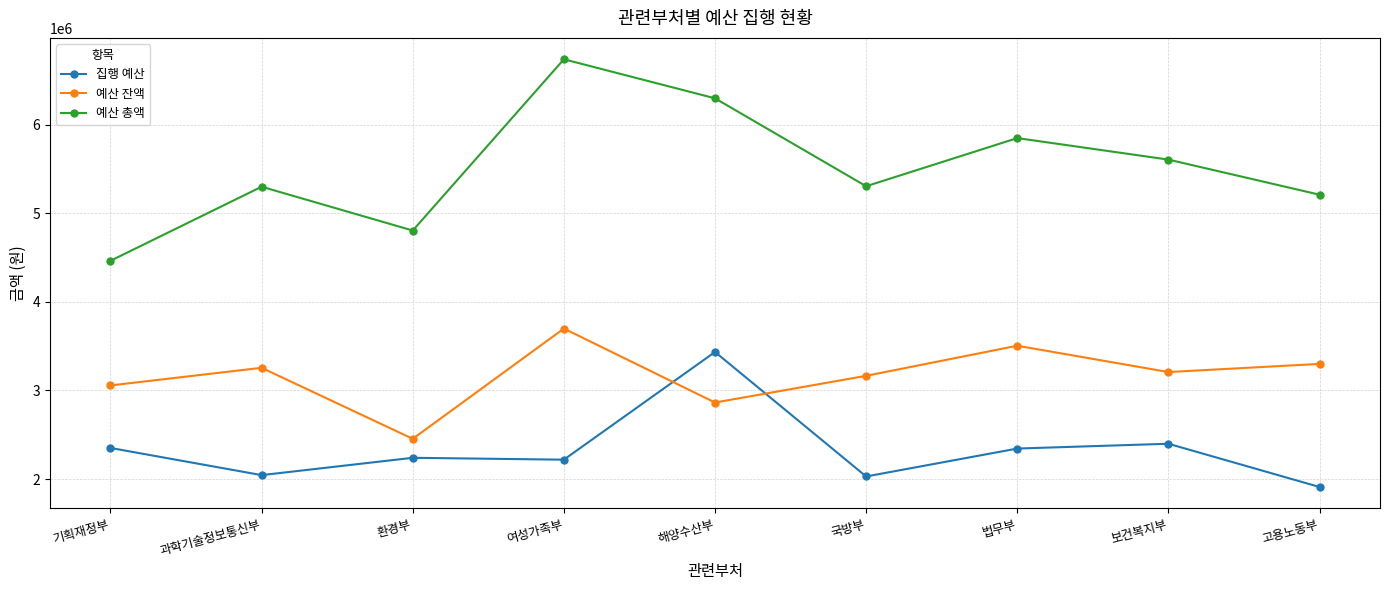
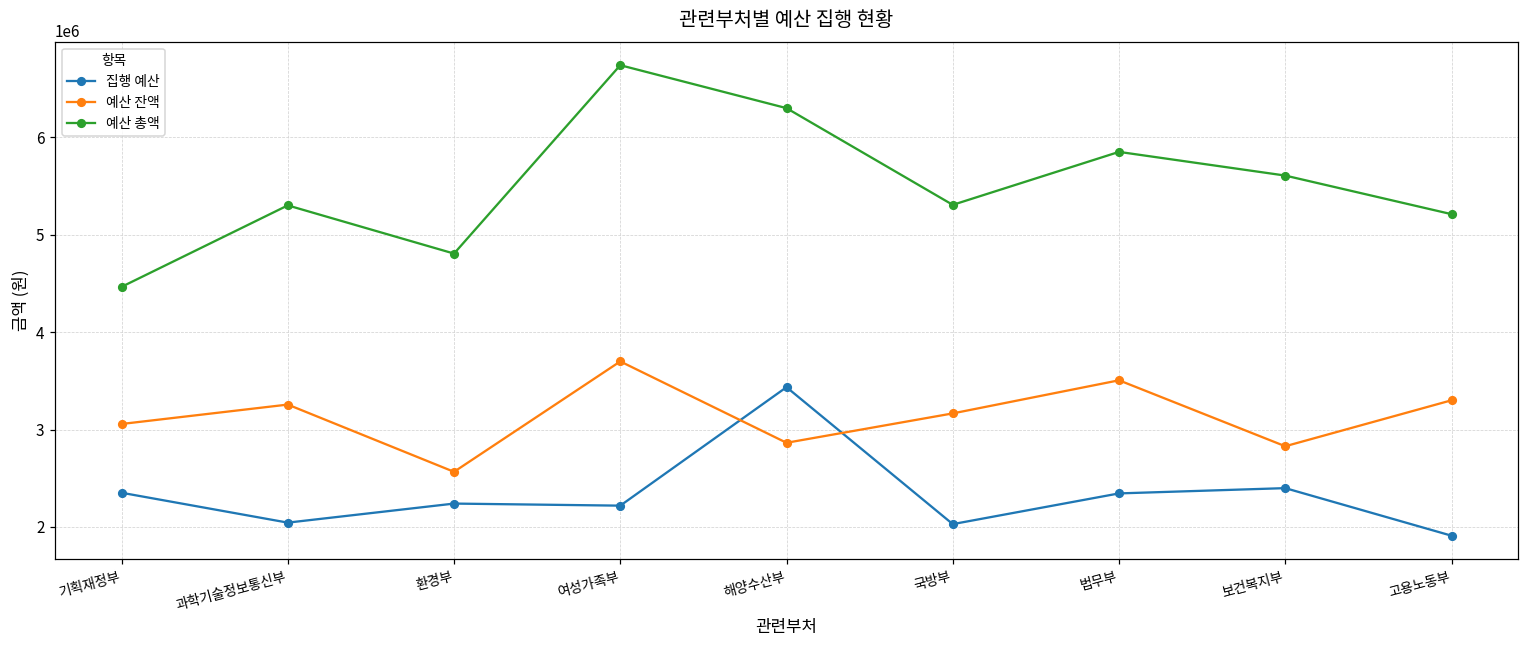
예산 잔액, 환경부: 2500000 -> 2600000
예산 잔액, 보건복지부: 3200000 -> 2800000
